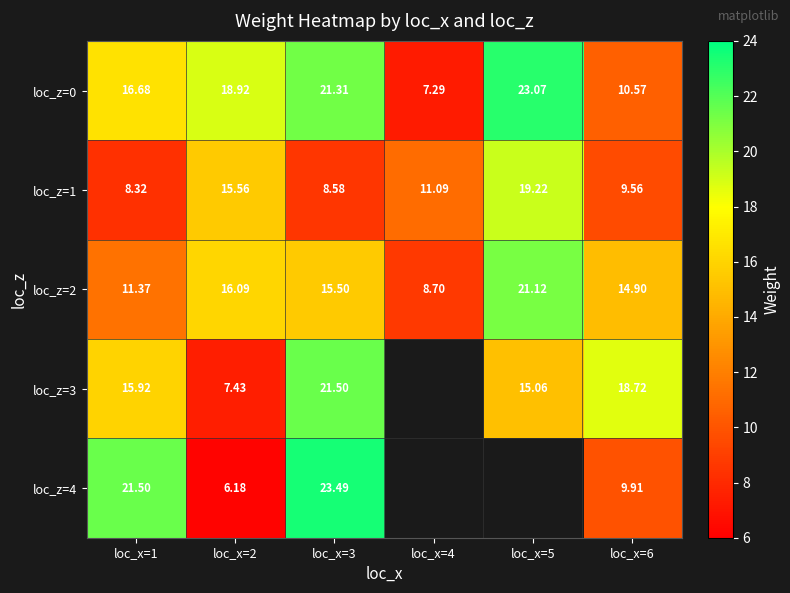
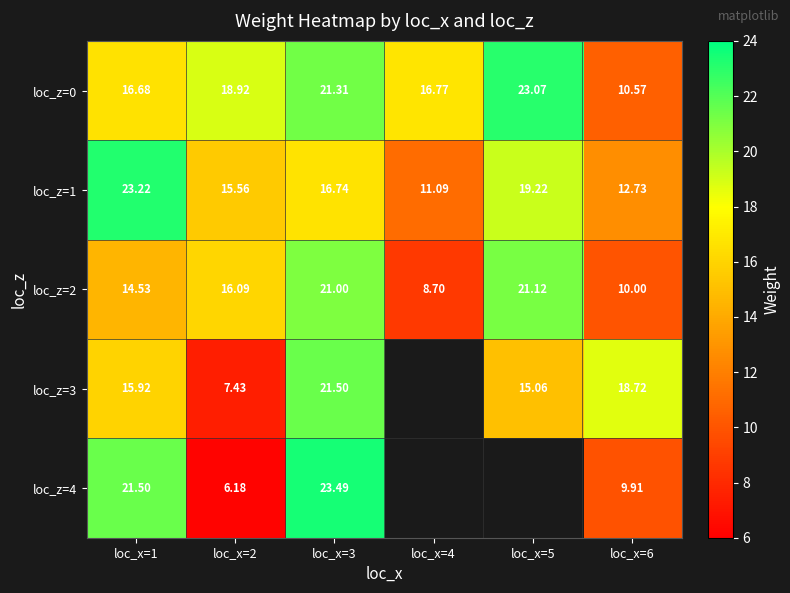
loc_z=0, loc_x=4: 7.29 -> 16.77
loc_z=1, loc_x=1: 8.32 -> 23.22
loc_z=1, loc_x=3: 8.58 -> 16.74
loc_z=1, loc_x=6: 9.56 -> 12.73
loc_z=2, loc_x=1: 11.37 -> 14.53
loc_z=2, loc_x=3: 15.50 -> 21.00
loc_z=2, loc_x=6: 14.90 -> 10.00
